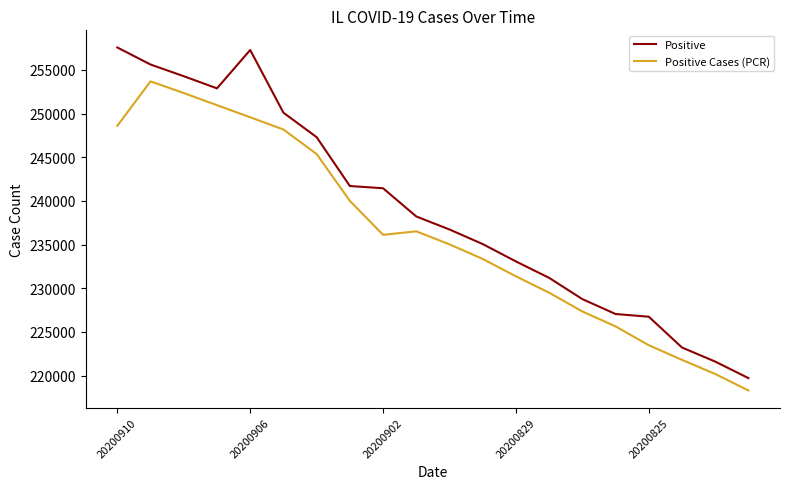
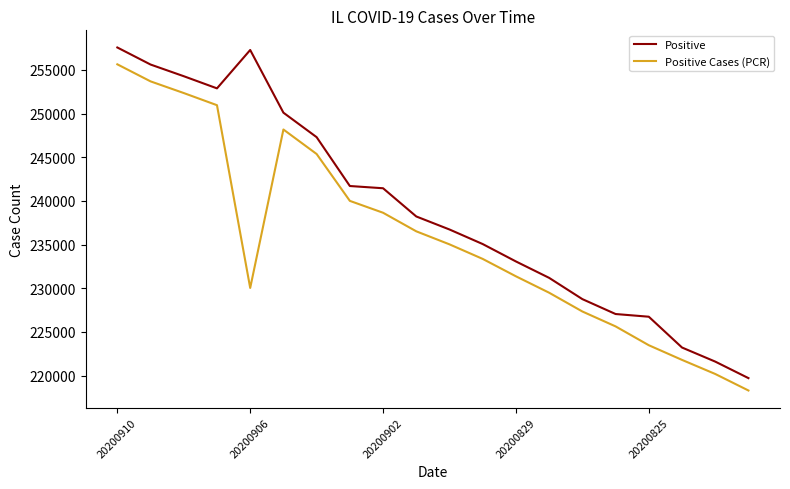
Positive Cases (PCR), 20200910: 249000 -> 256000
Positive Cases (PCR), 20200906: 250000 -> 230000
Positive Cases (PCR), 20200902: 236000 -> 239000
